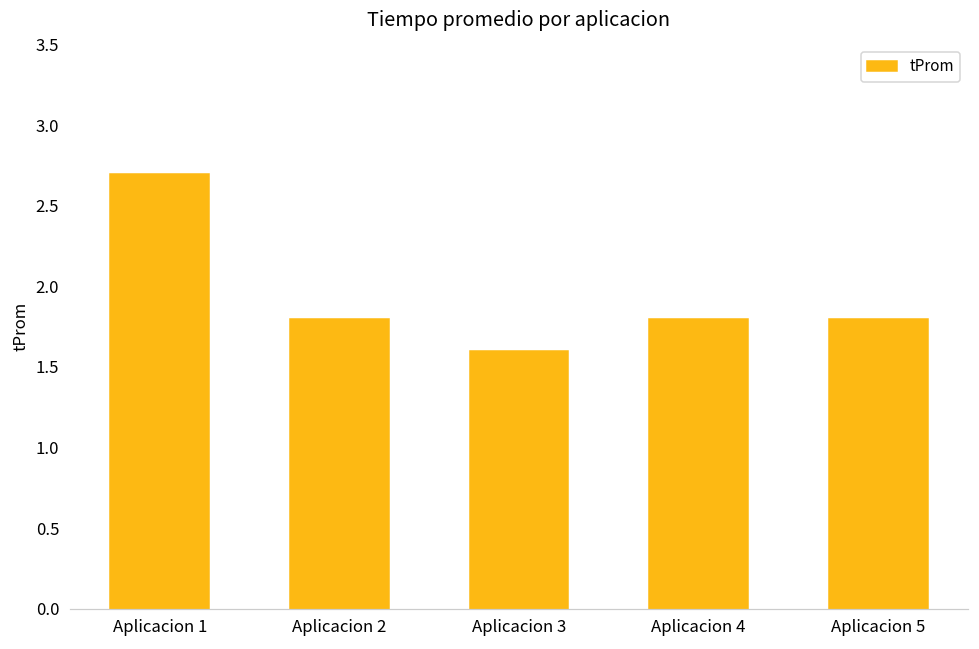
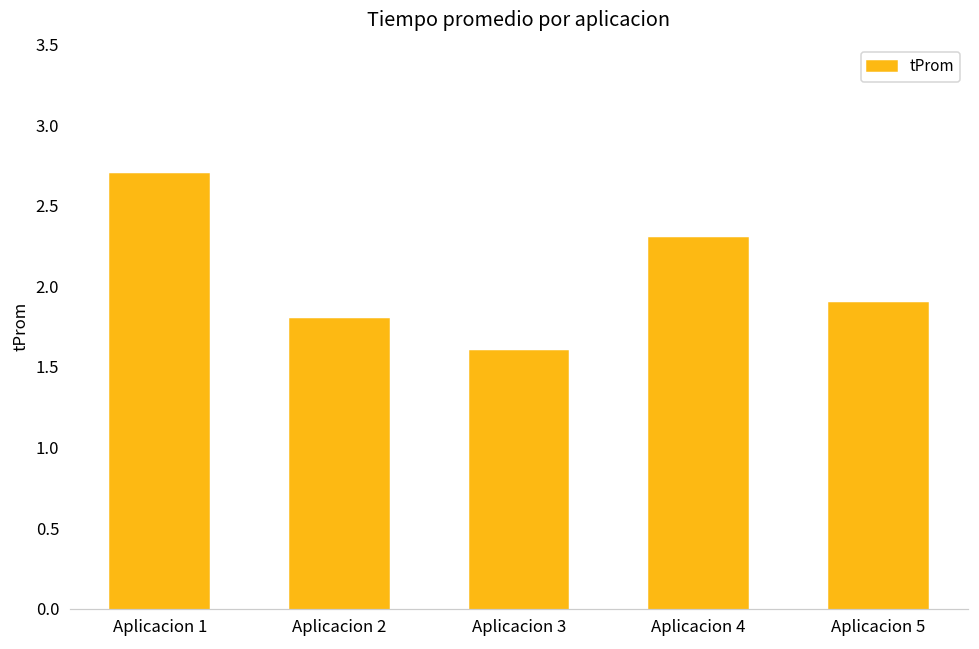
Aplicacion 4: 1.8 -> 2.3
Aplicacion 5: 1.8 -> 1.9
